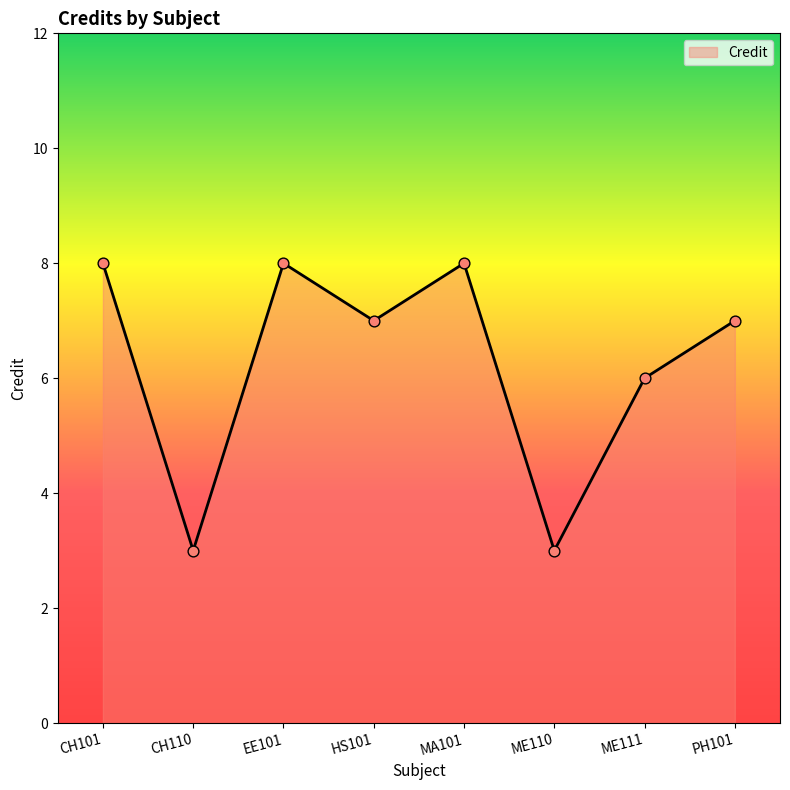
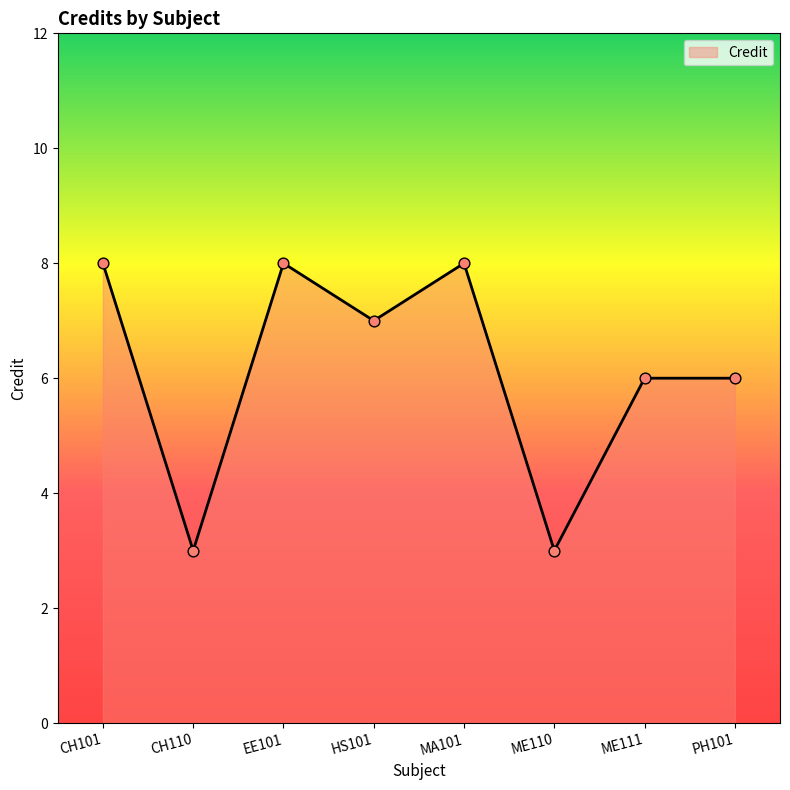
PH101: 7 -> 6
